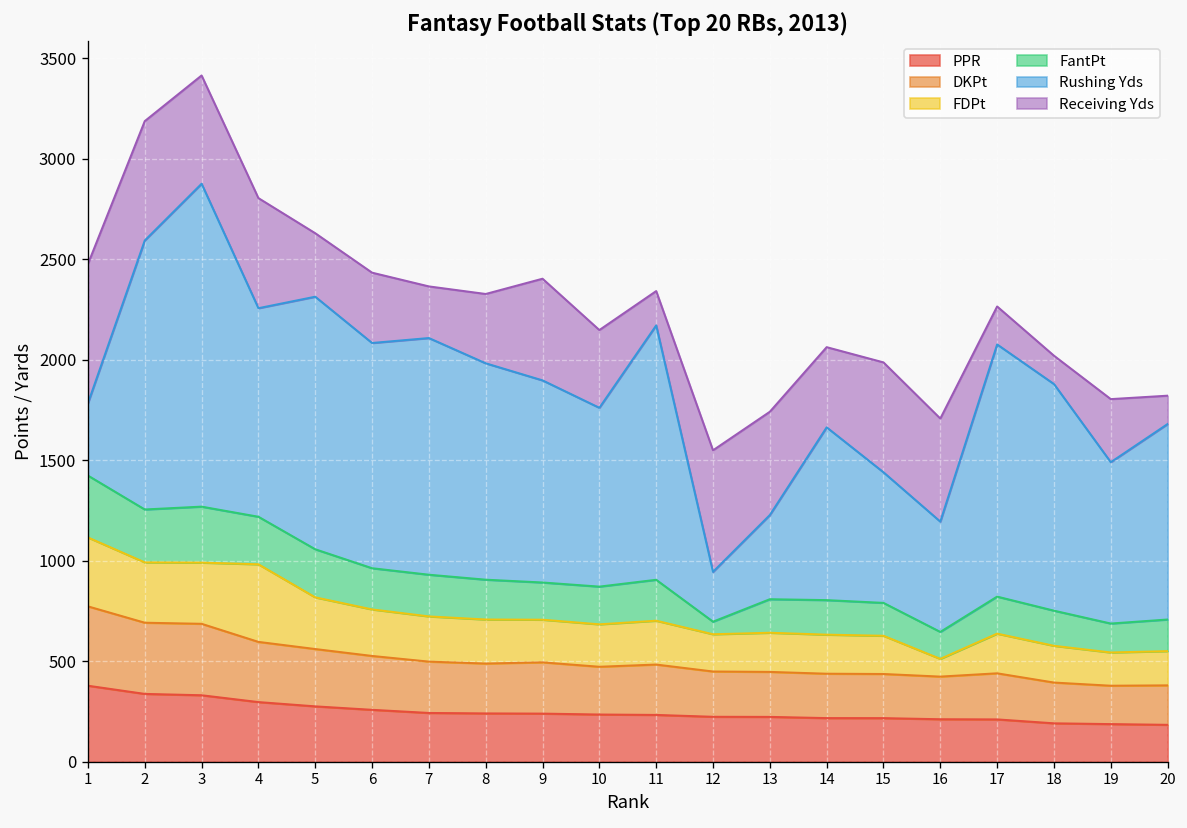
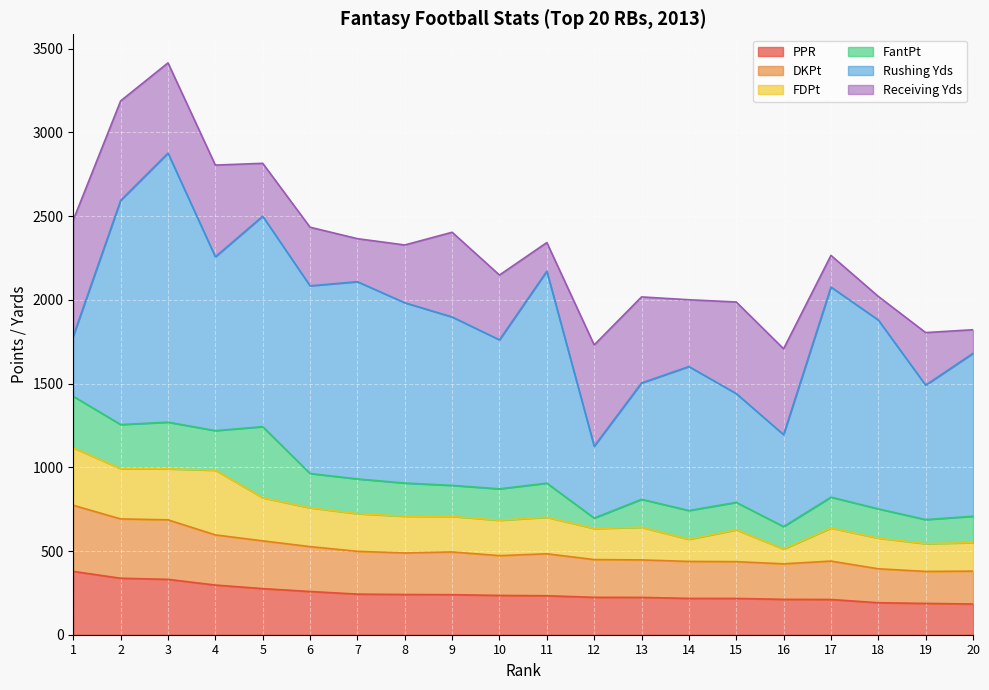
FantPt, 5: 240 -> 420
Rushing Yds, 12: 250 -> 430
Rushing Yds, 13: 420 -> 690
FDPt, 14: 190 -> 130
